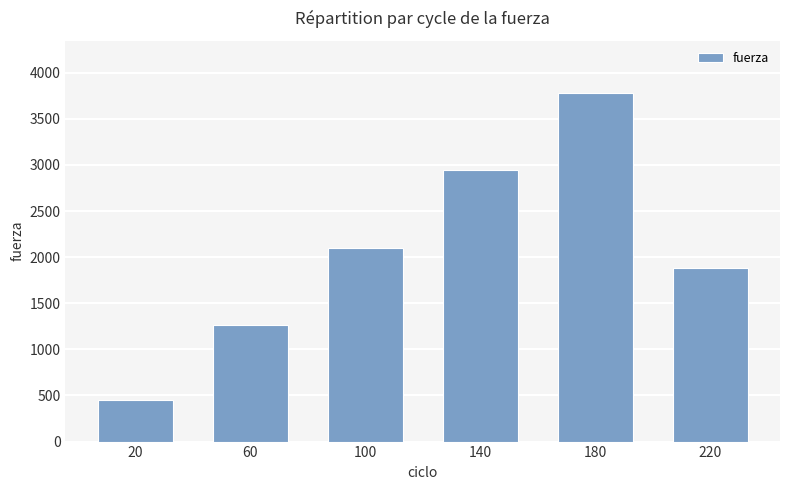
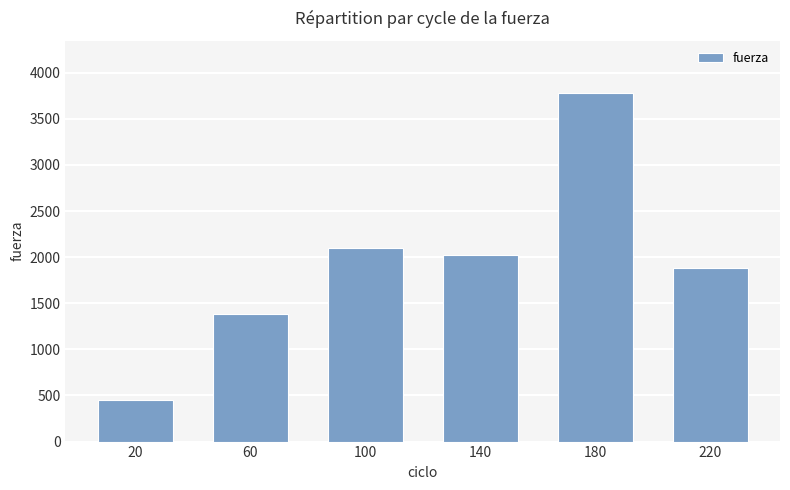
60: 1300 -> 1400
140: 2900 -> 2000
